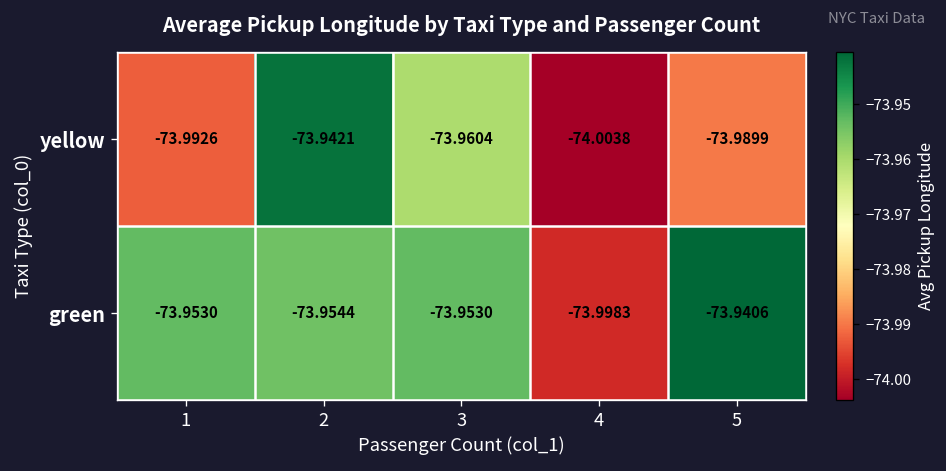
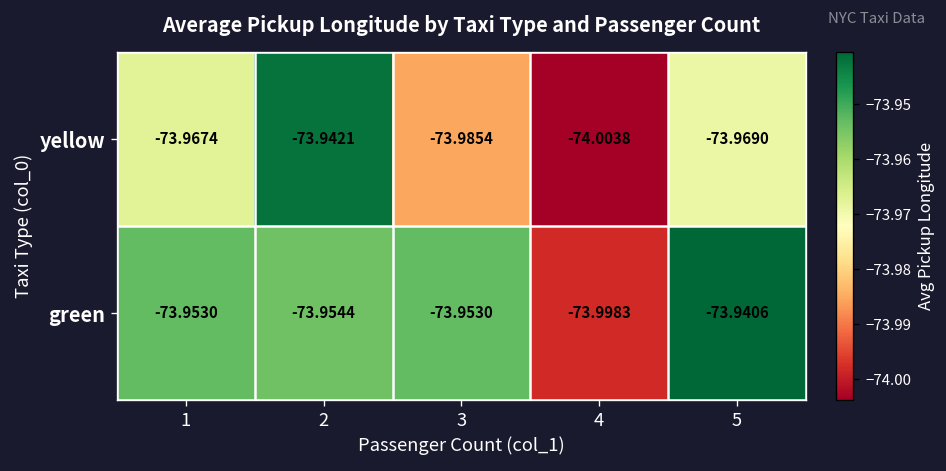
yellow, 1: -73.9926 -> -73.9674
yellow, 3: -73.9604 -> -73.9854
yellow, 5: -73.9899 -> -73.9690
